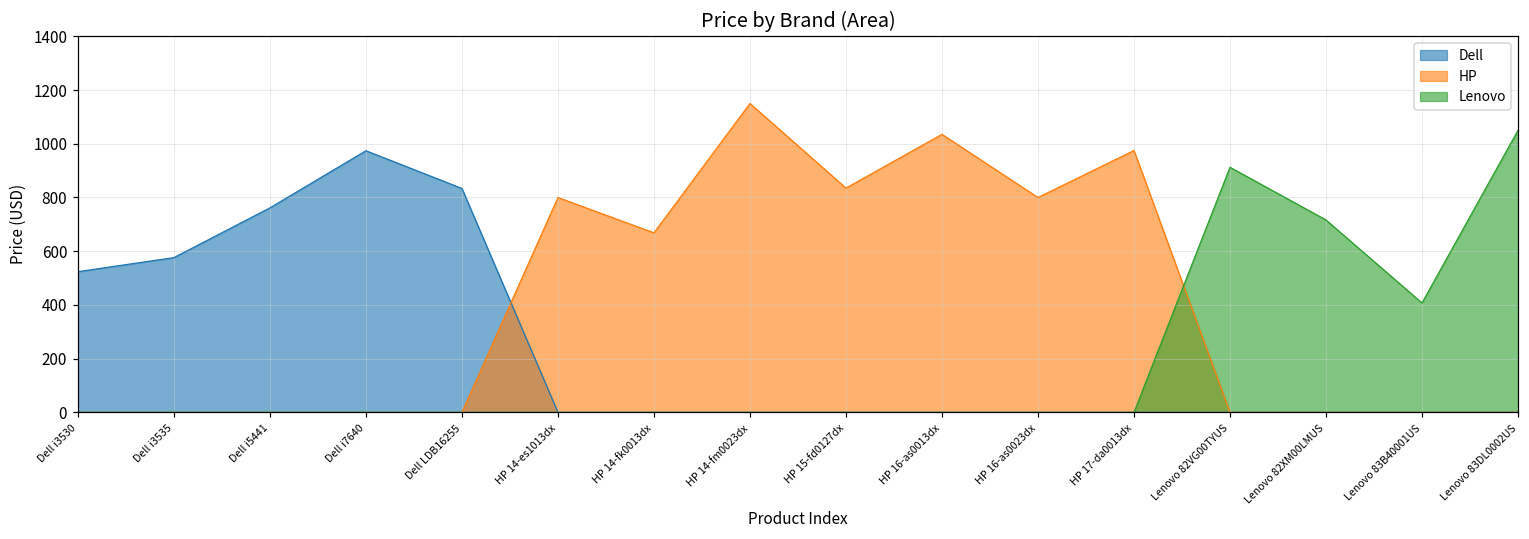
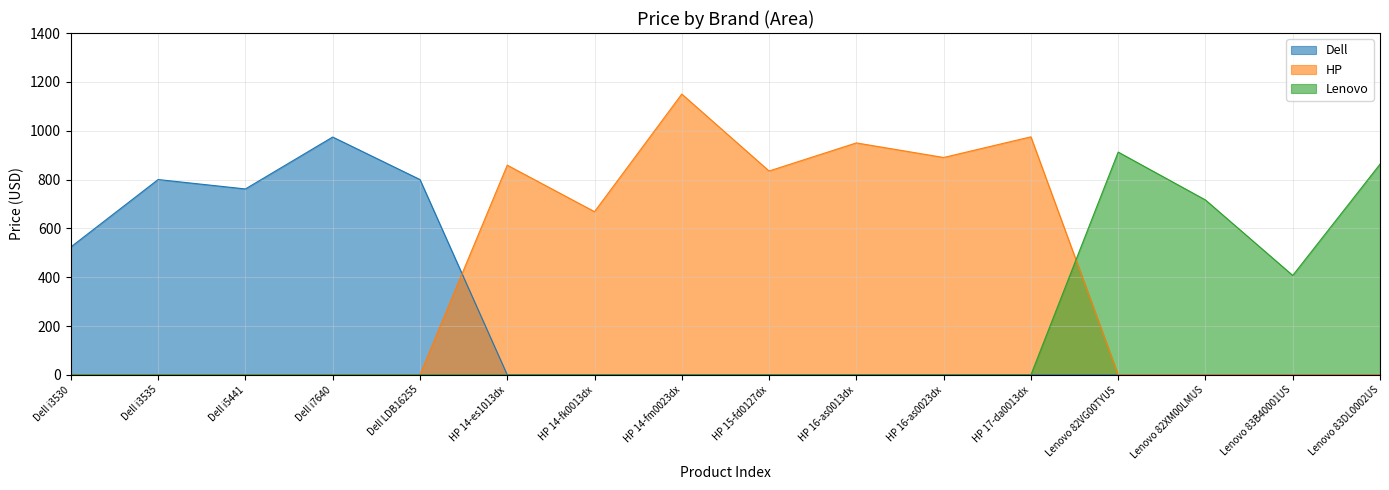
Dell, Dell i3535: 580 -> 800
Dell, Dell LDB16255: 830 -> 800
HP, HP 14-es1013dx: 800 -> 860
HP, HP 16-as0013dx: 1040 -> 950
HP, HP 16-as0023dx: 800 -> 890
Lenovo, Lenovo 83DL0002US: 1050 -> 860
